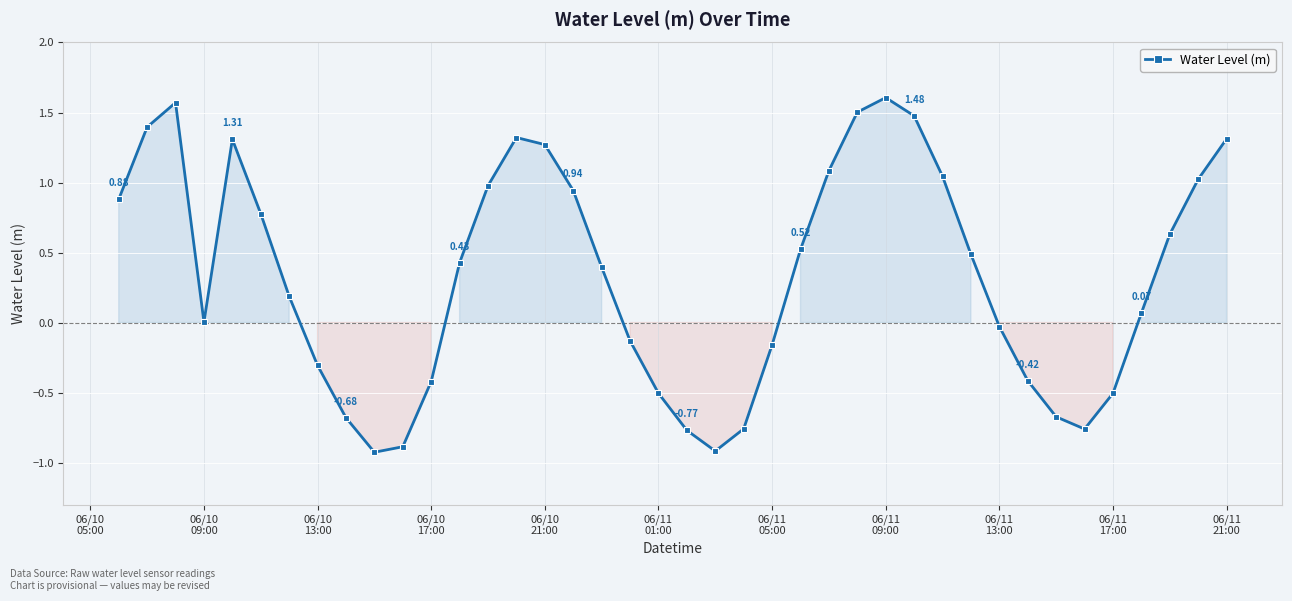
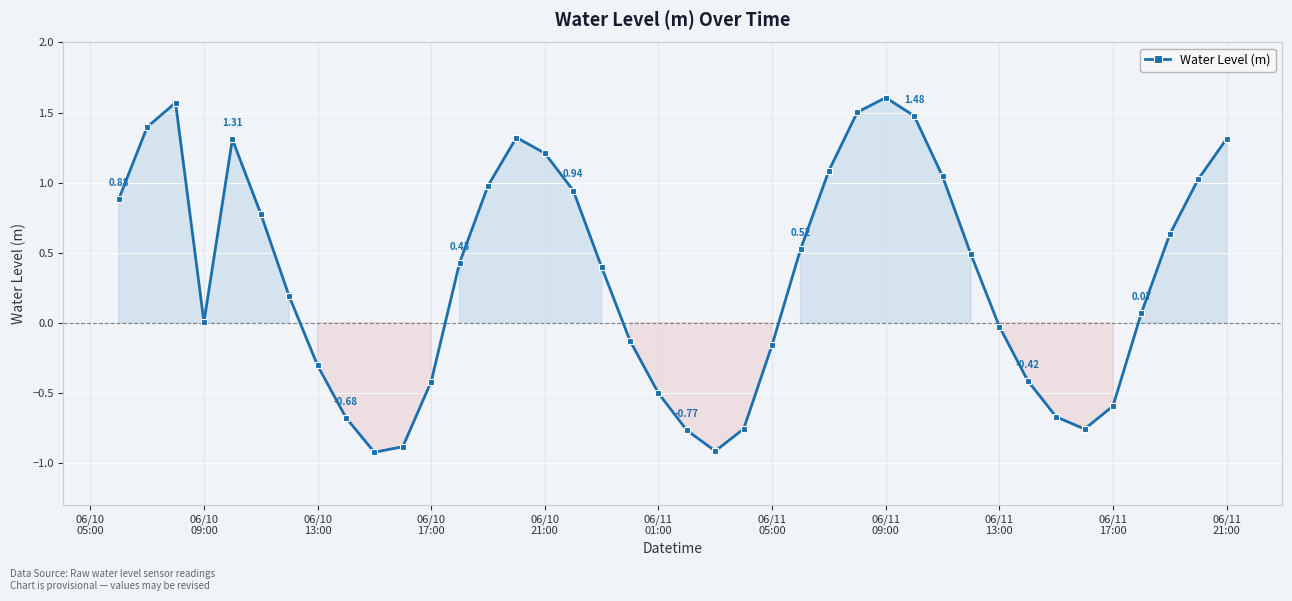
06/10 21:00: 1.27 -> 1.21
06/11 17:00: -0.51 -> -0.60
